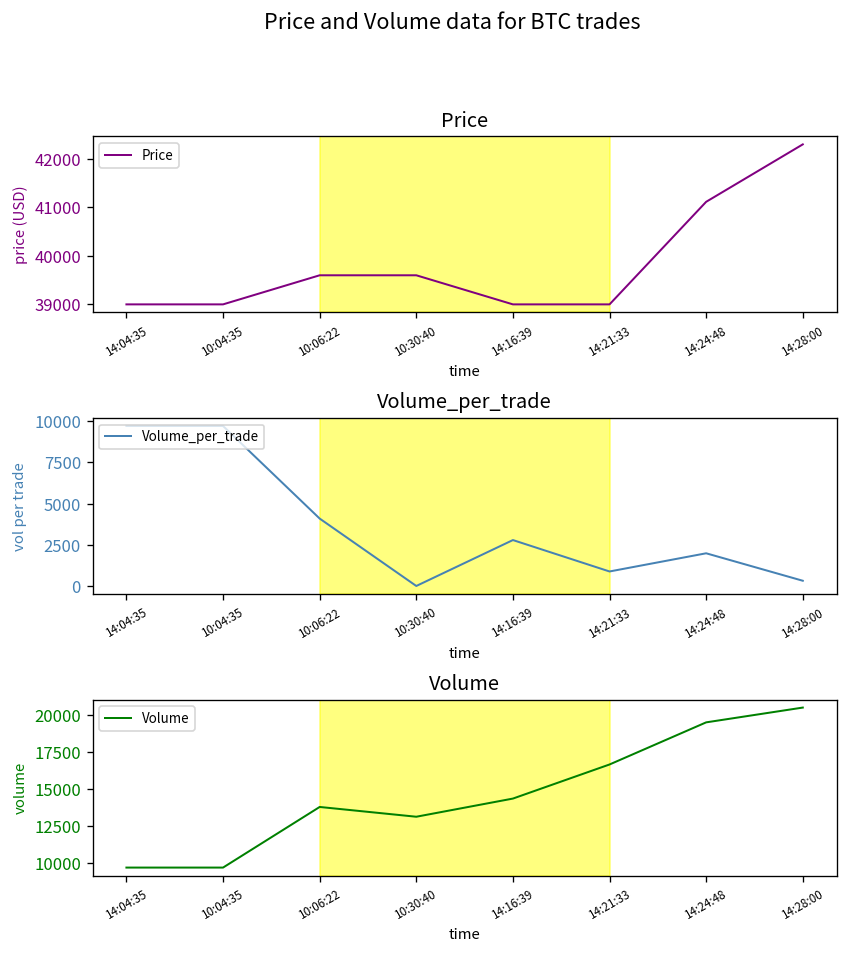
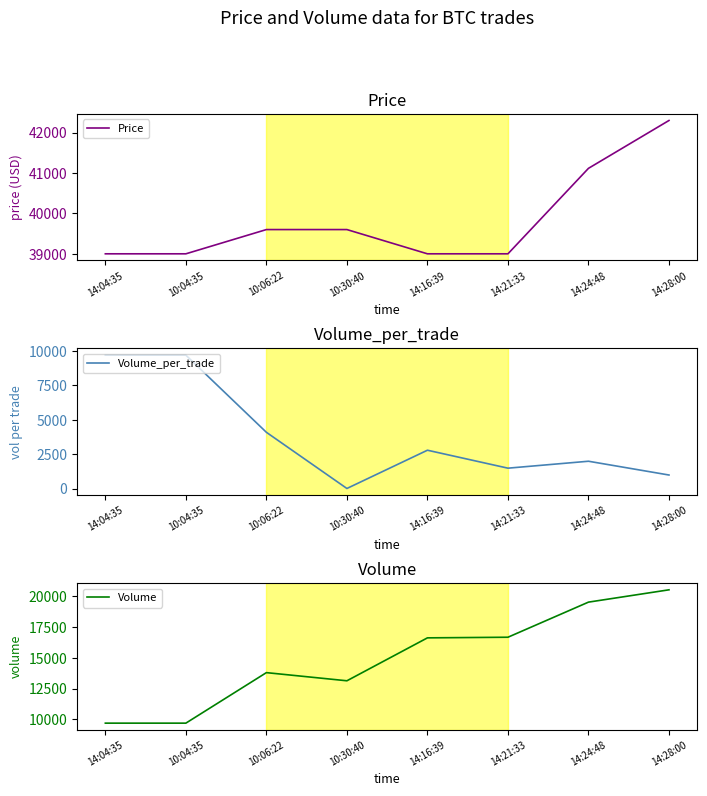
Volume_per_trade, 14:21:33: 900 -> 1500
Volume_per_trade, 14:28:00: 300 -> 1000
Volume, 14:16:39: 14400 -> 16600
